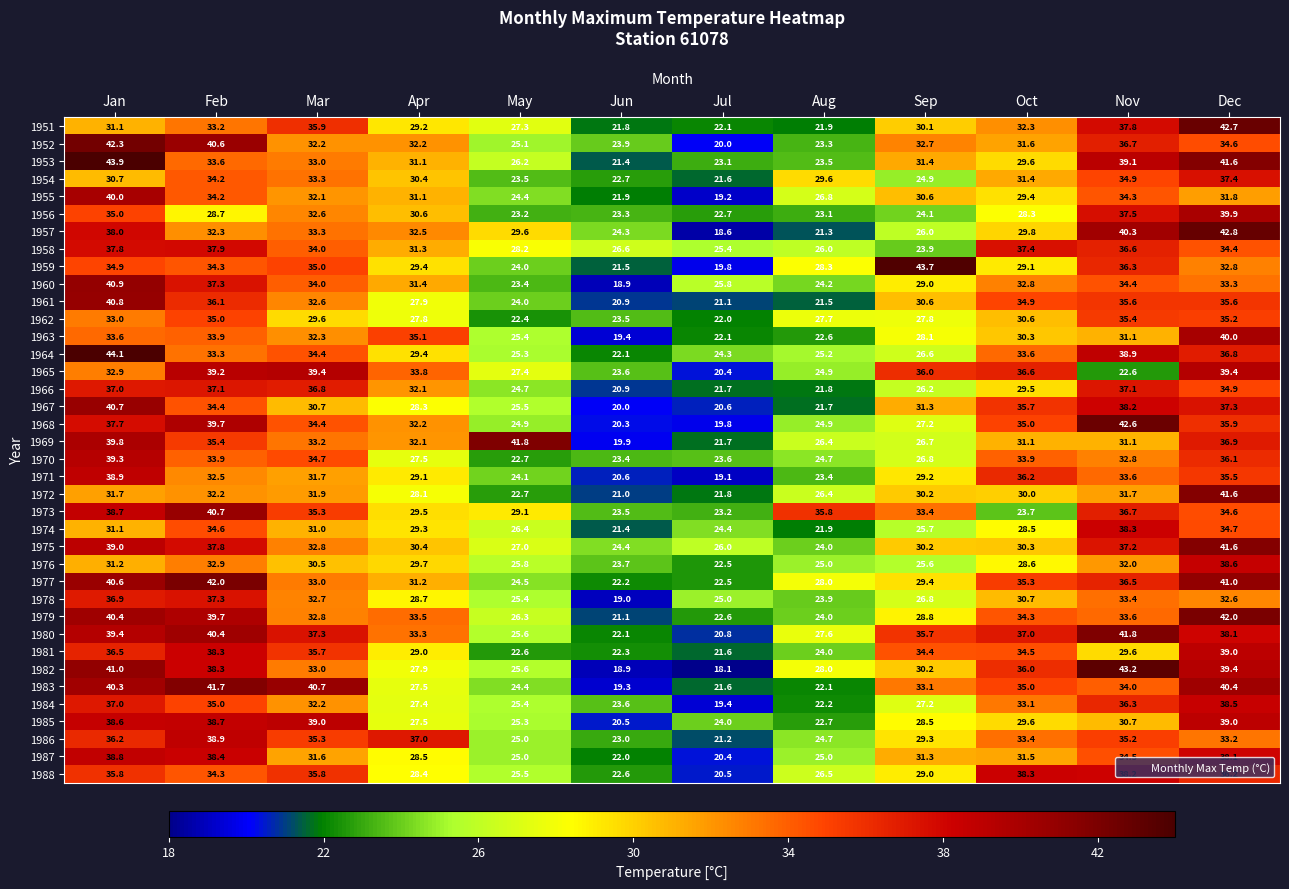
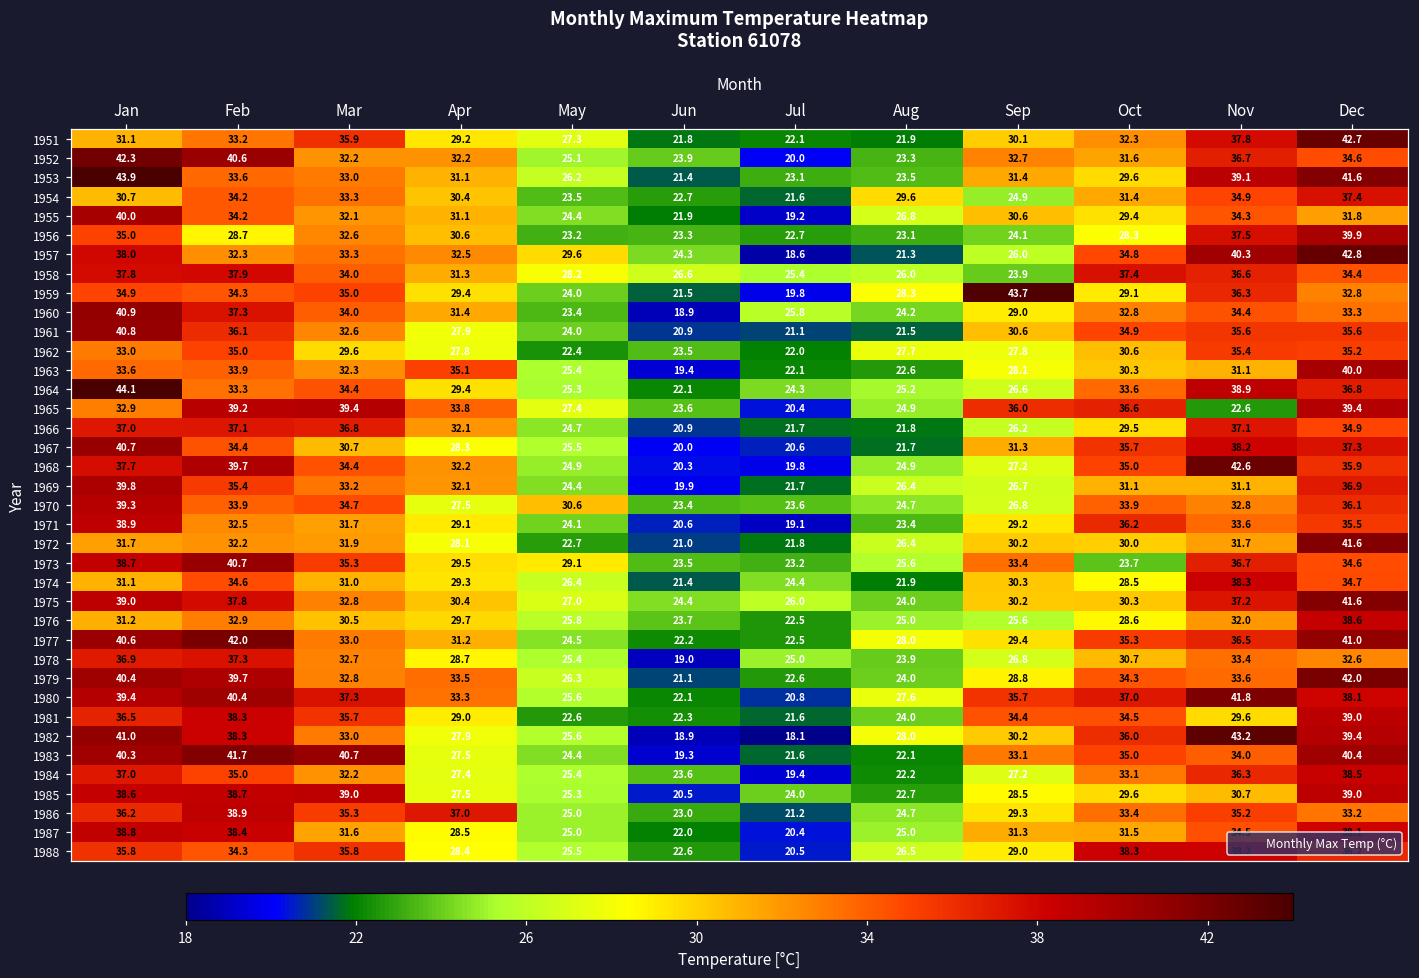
1957, Oct: 29.8 -> 34.8
1969, May: 41.8 -> 24.4
1970, May: 22.7 -> 30.6
1973, Aug: 35.8 -> 25.6
1974, Sep: 25.7 -> 30.3
